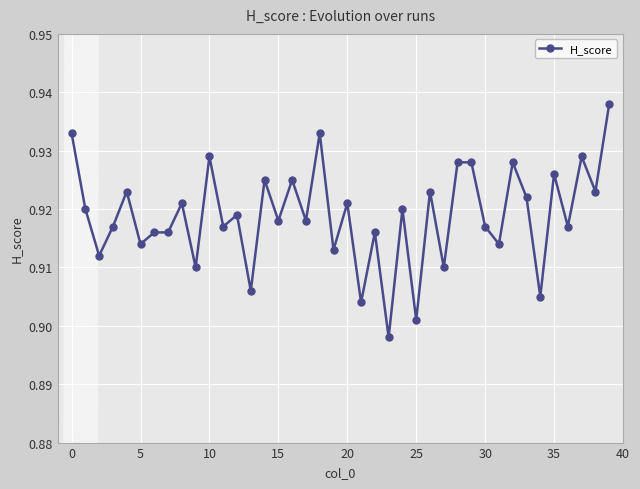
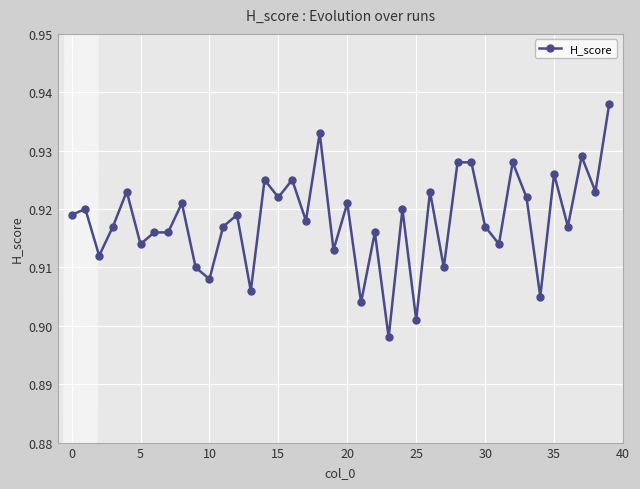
0: 0.933 -> 0.919
10: 0.929 -> 0.908
15: 0.918 -> 0.922
